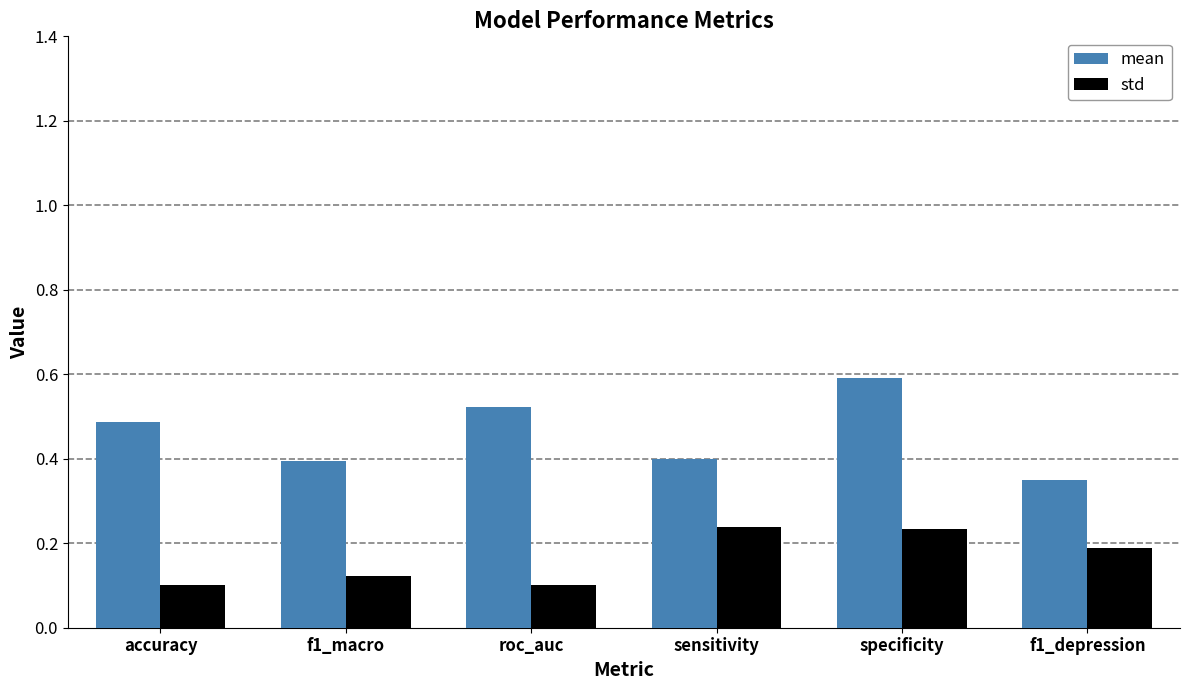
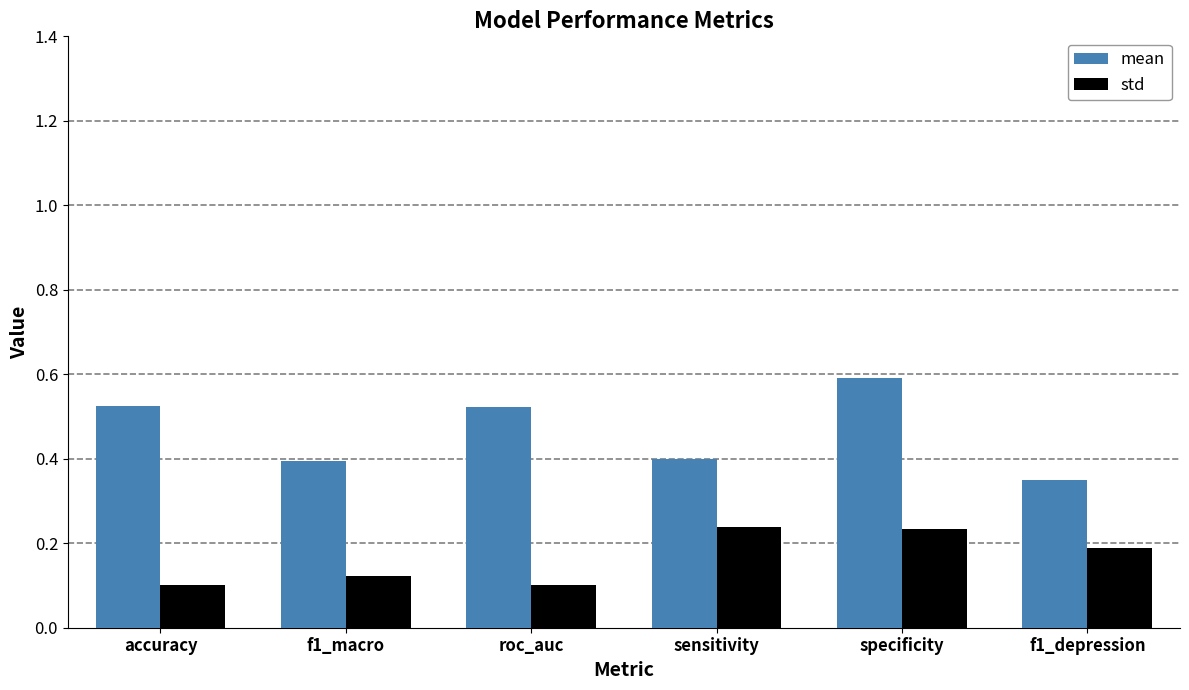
mean, accuracy: 0.49 -> 0.53
